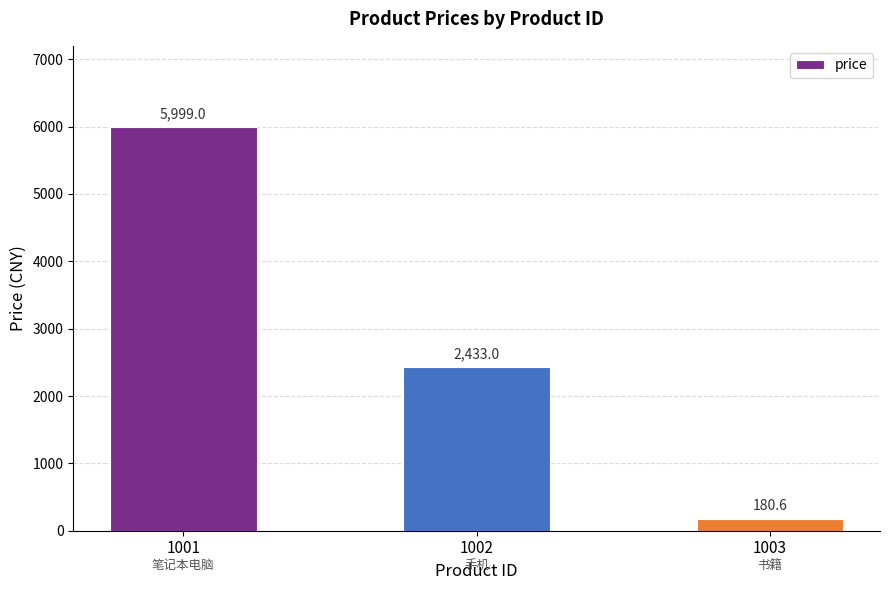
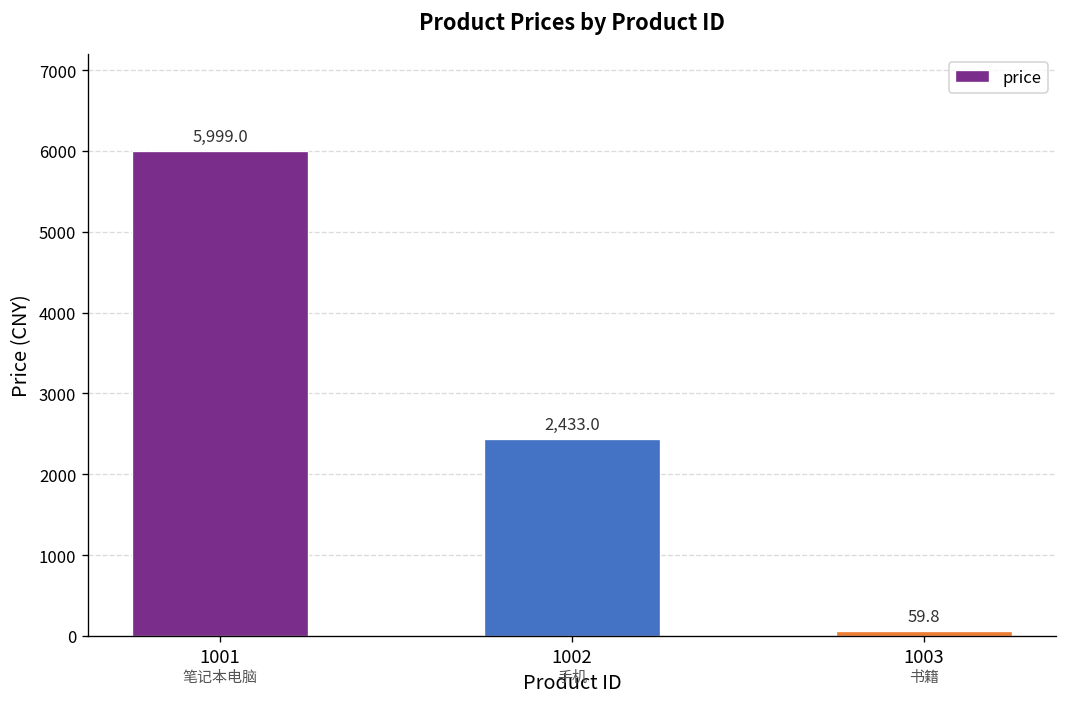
1003: 180.6 -> 59.8
